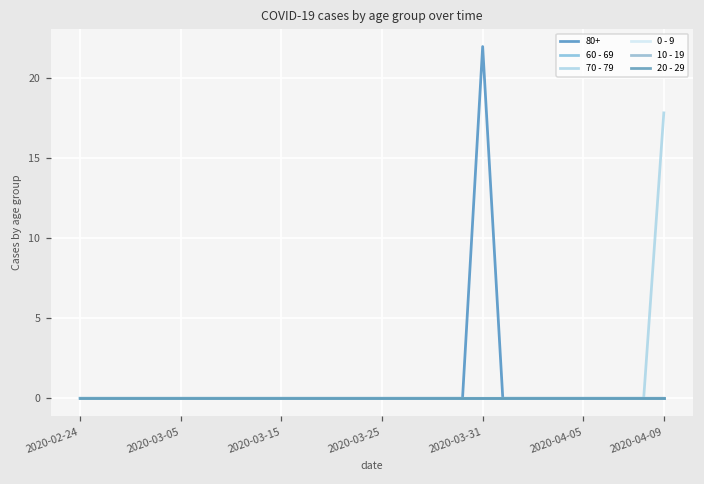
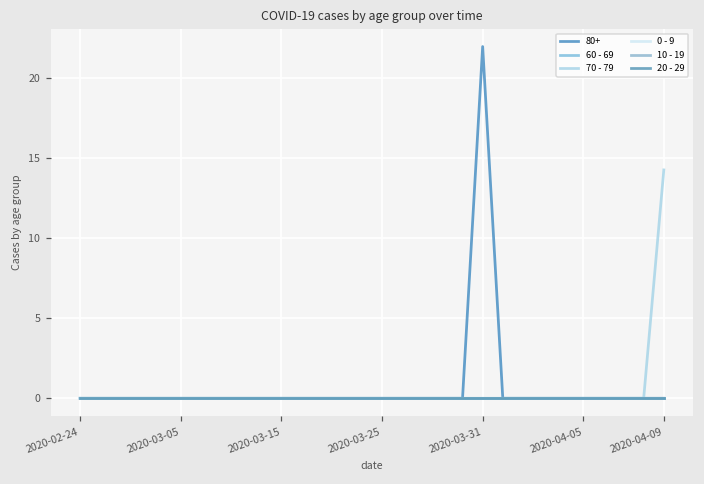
70 - 79, 2020-04-09: 17.8 -> 14.3
